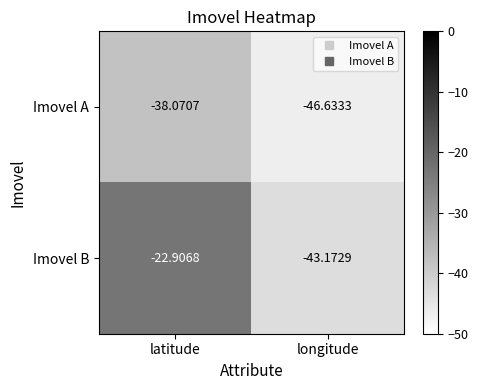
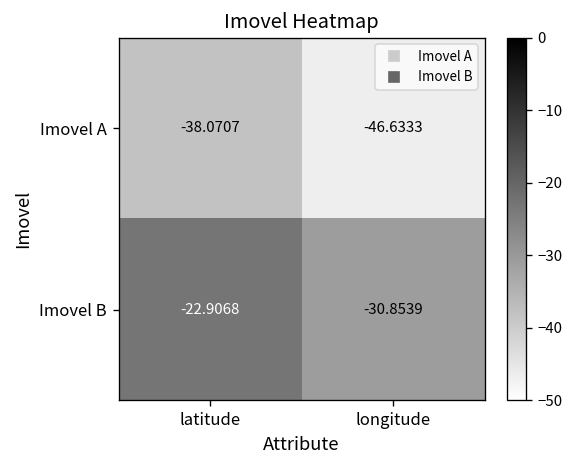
Imovel B, longitude: -43.1729 -> -30.8539
